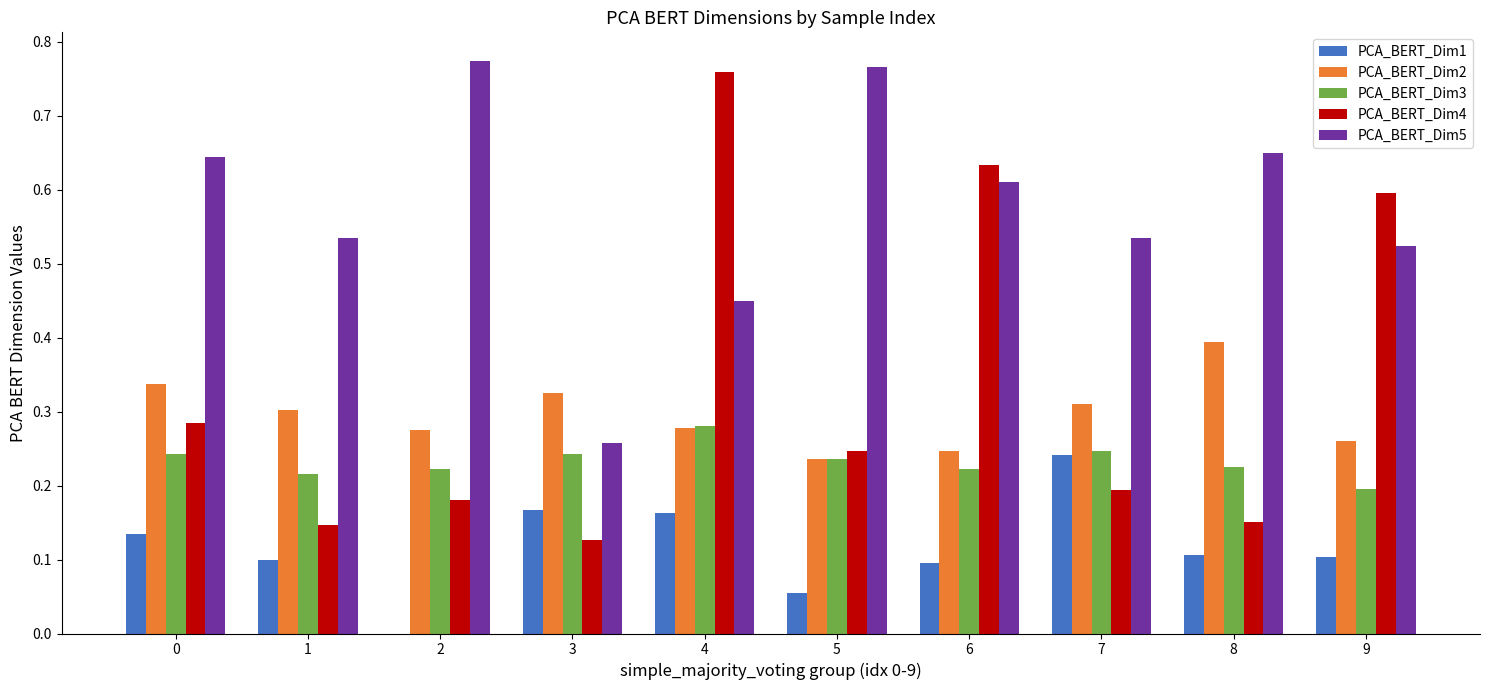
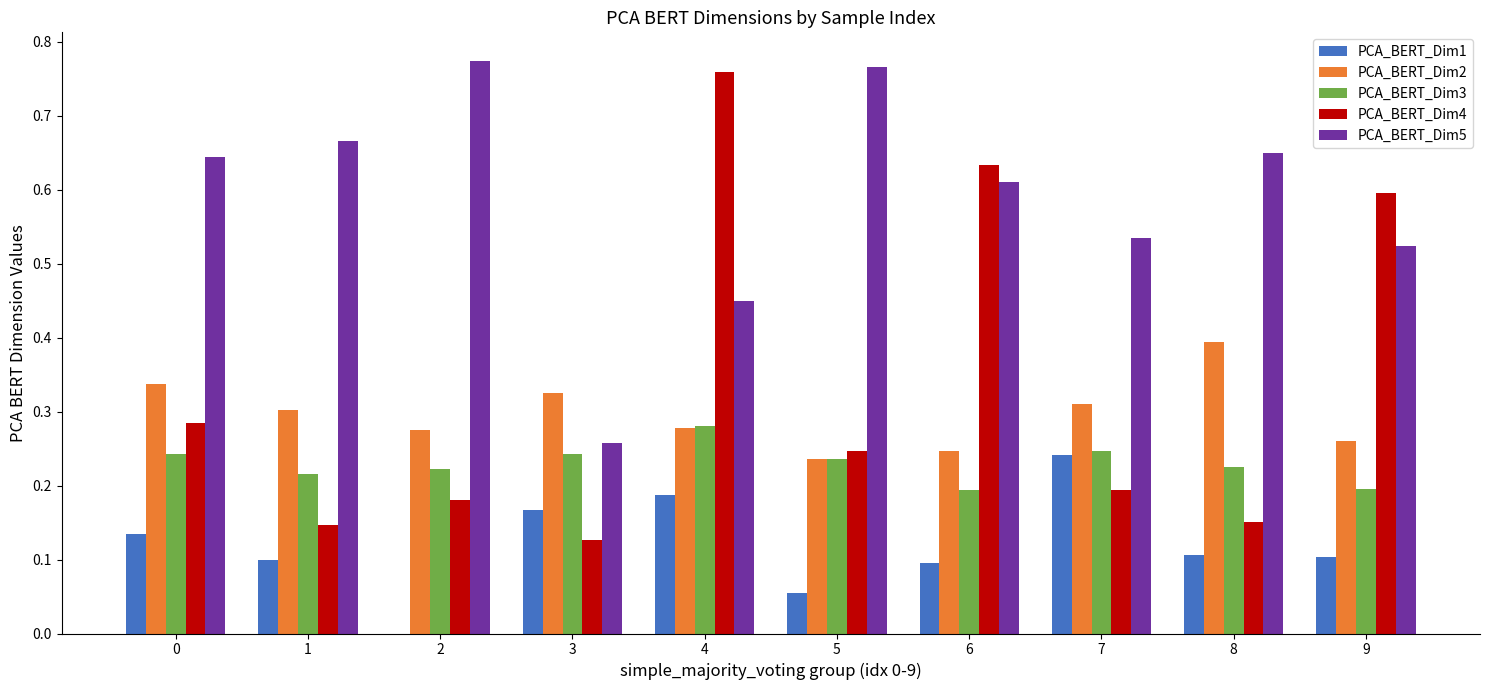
PCA_BERT_Dim5, 1: 0.53 -> 0.67
PCA_BERT_Dim1, 4: 0.16 -> 0.19
PCA_BERT_Dim3, 6: 0.22 -> 0.19
